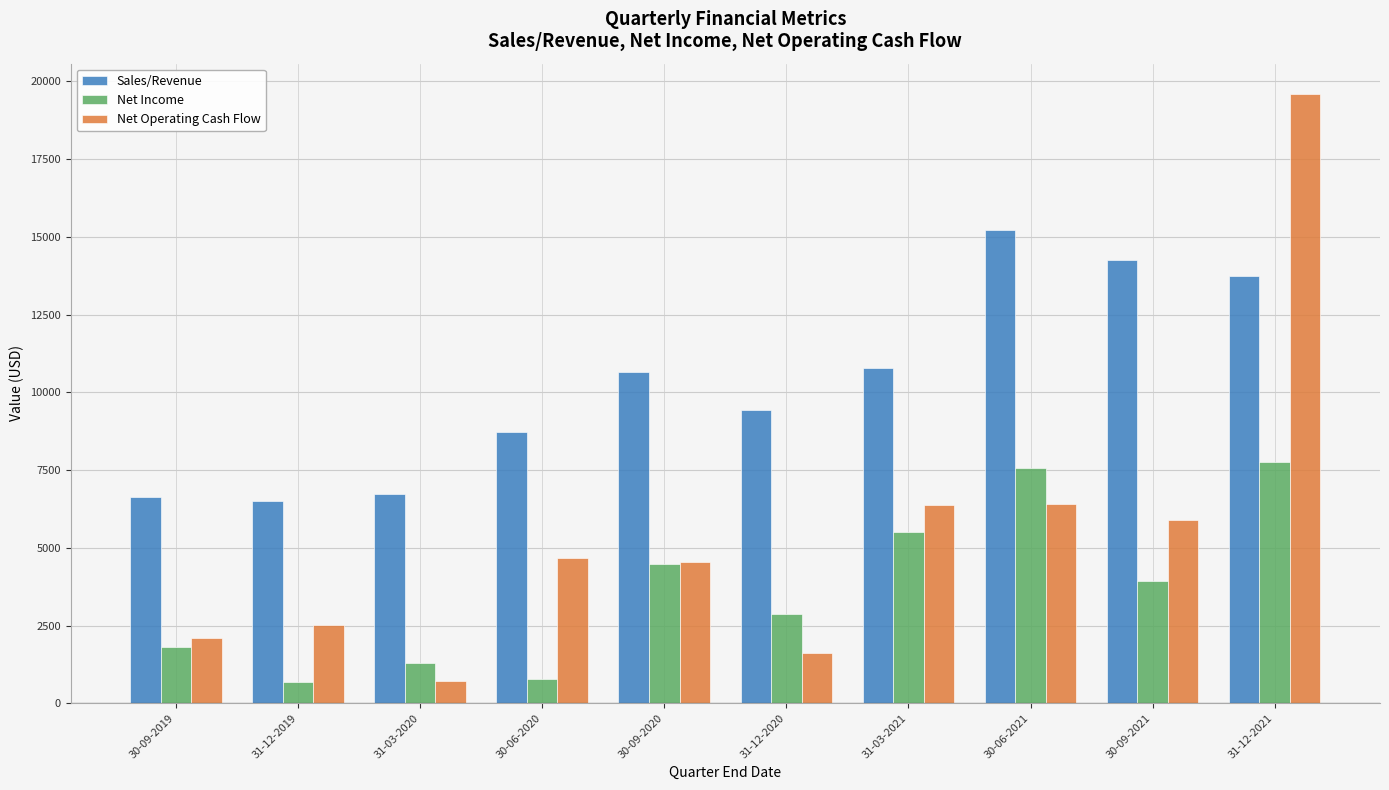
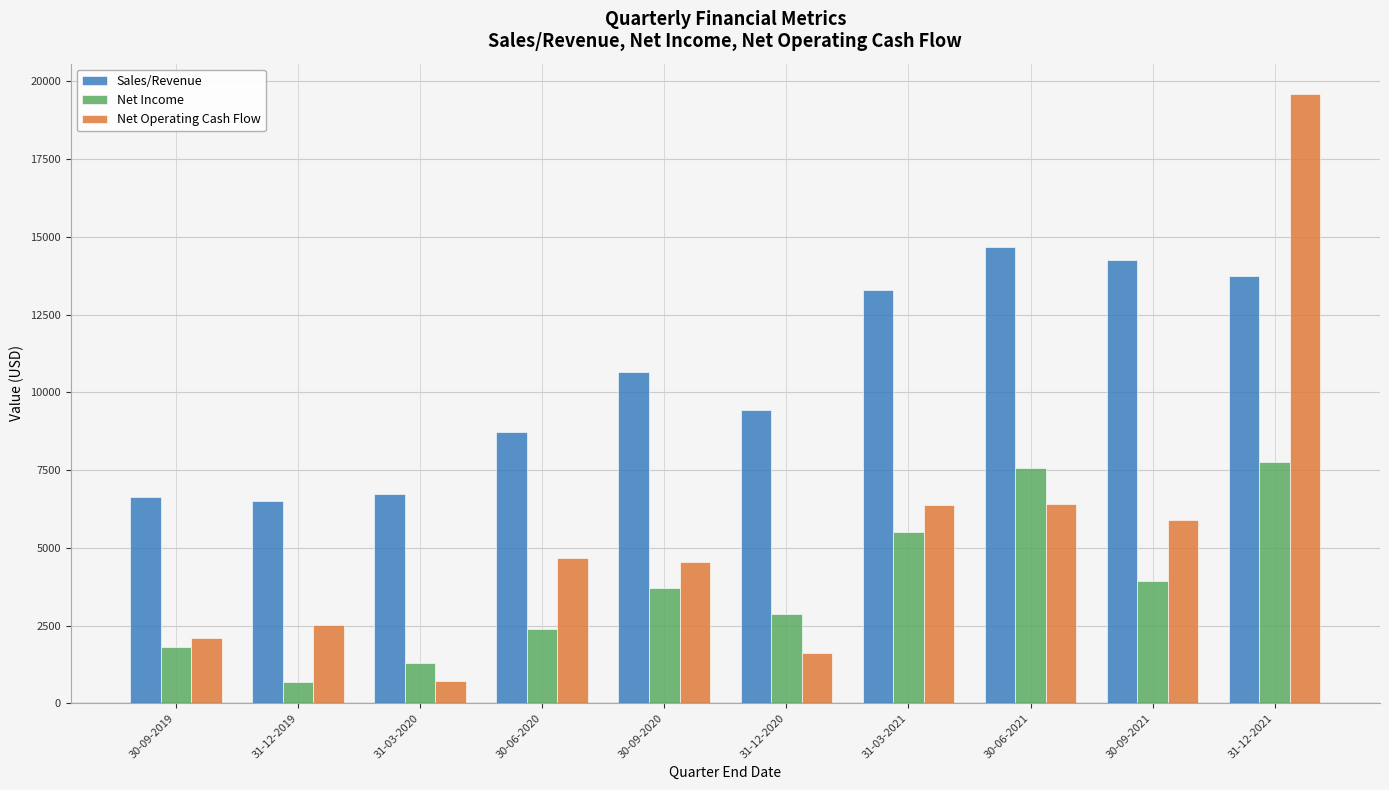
Net Income, 30-06-2020: 800 -> 2400
Net Income, 30-09-2020: 4500 -> 3700
Sales/Revenue, 31-03-2021: 10800 -> 13300
Sales/Revenue, 30-06-2021: 15200 -> 14700
